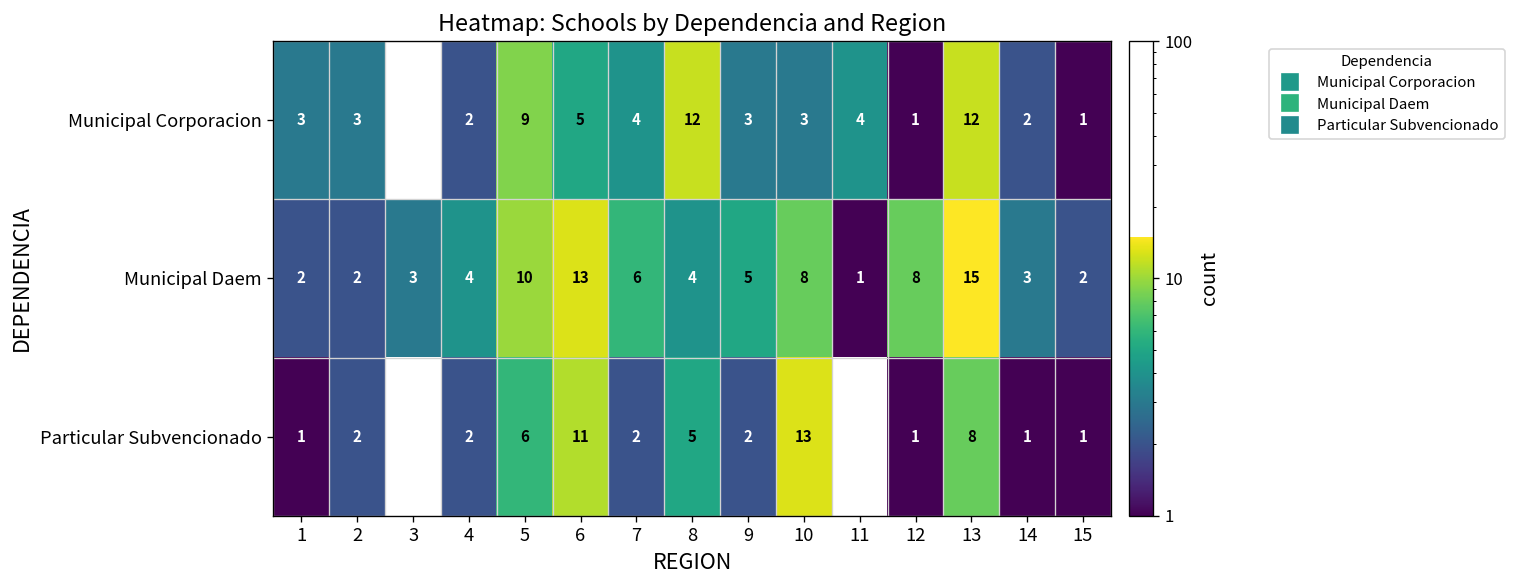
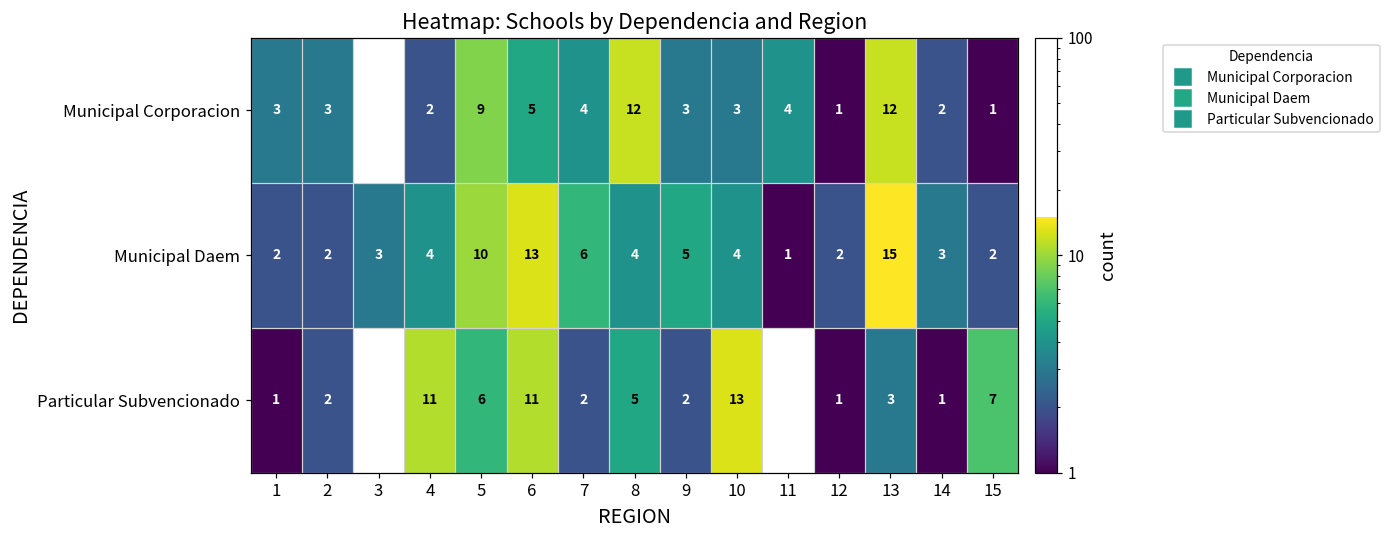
Municipal Daem, 10: 8 -> 4
Municipal Daem, 12: 8 -> 2
Particular Subvencionado, 4: 2 -> 11
Particular Subvencionado, 13: 8 -> 3
Particular Subvencionado, 15: 1 -> 7
